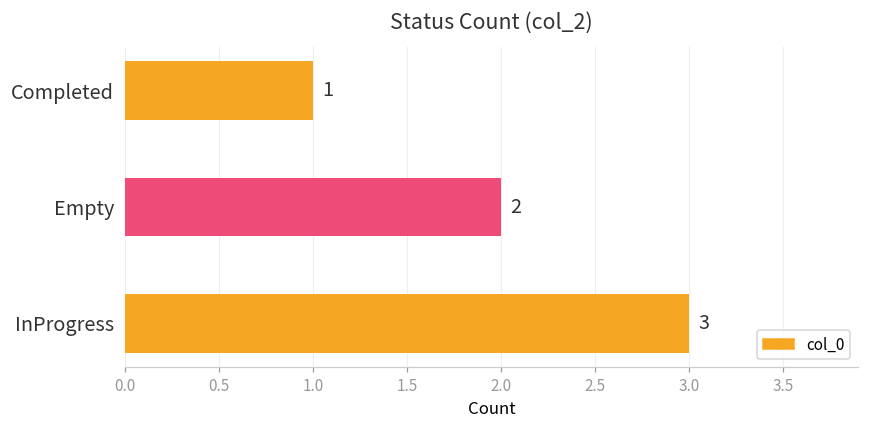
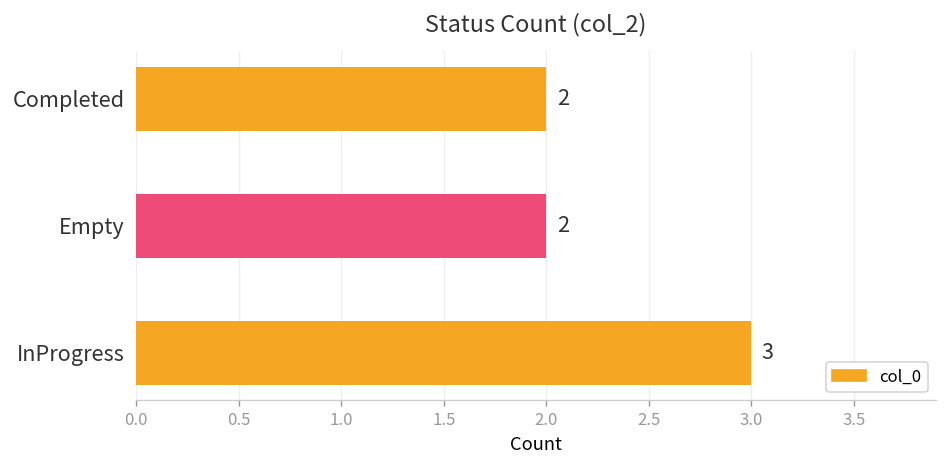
Completed: 1 -> 2
